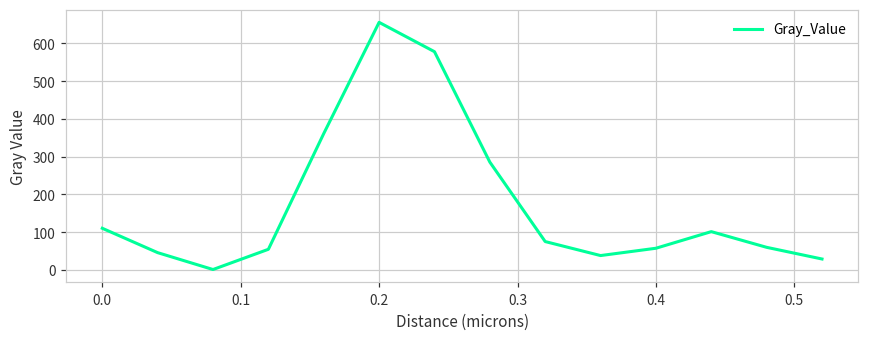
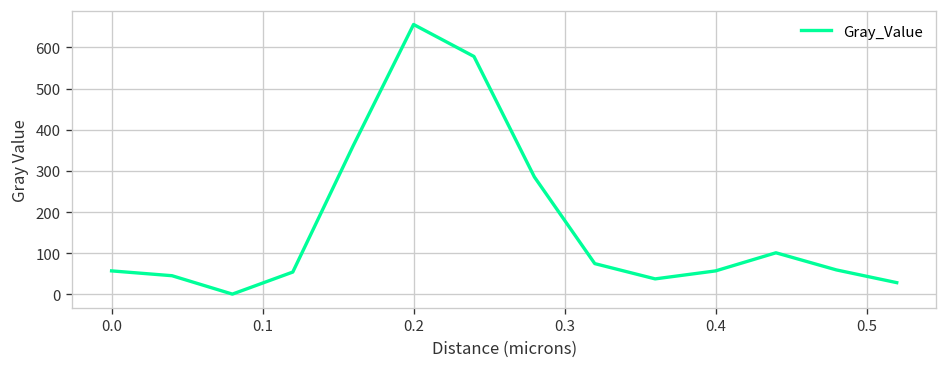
0.0: 110 -> 60
